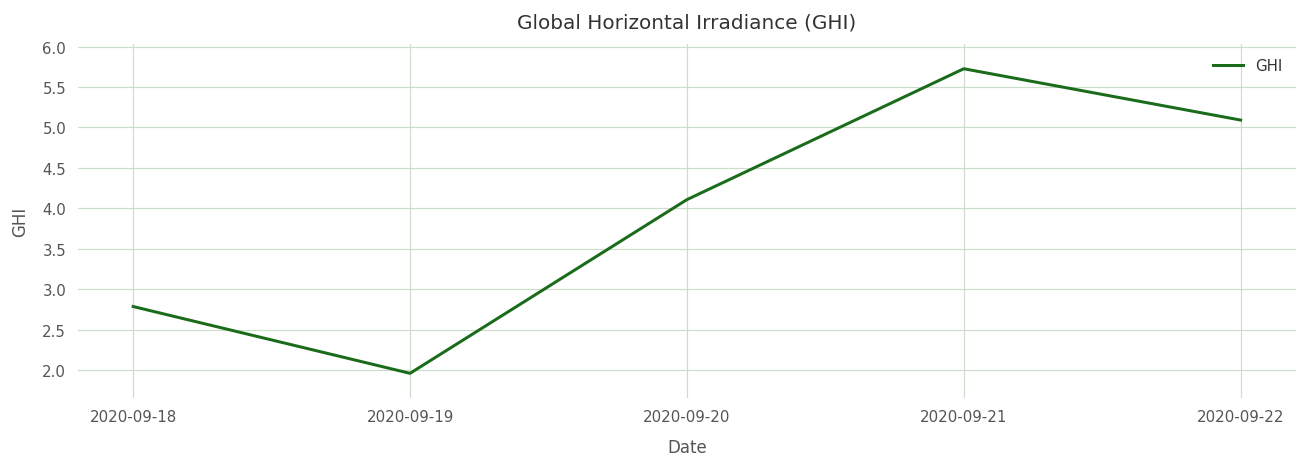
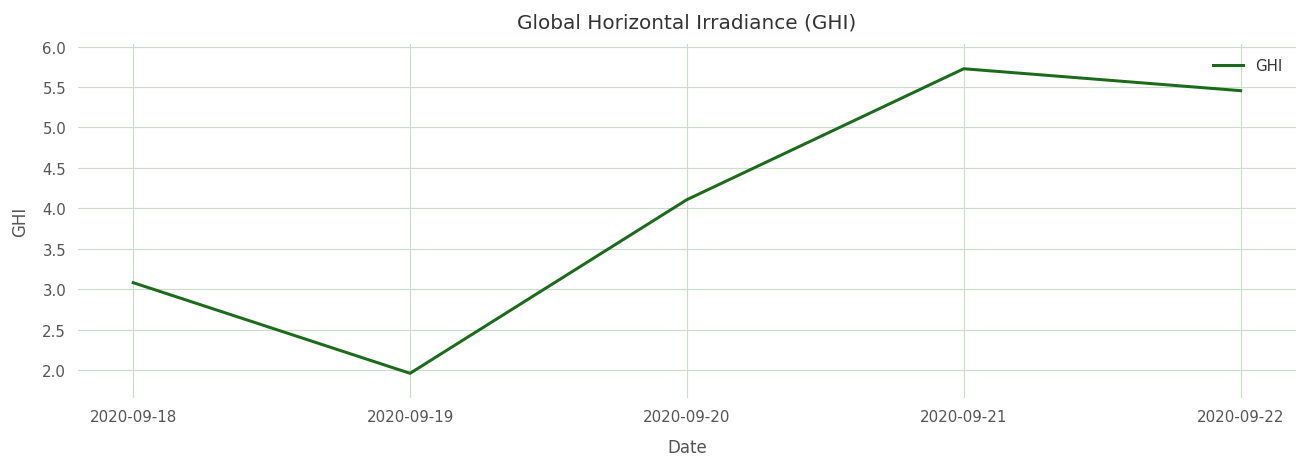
2020-09-18: 2.8 -> 3.1
2020-09-22: 5.1 -> 5.5
